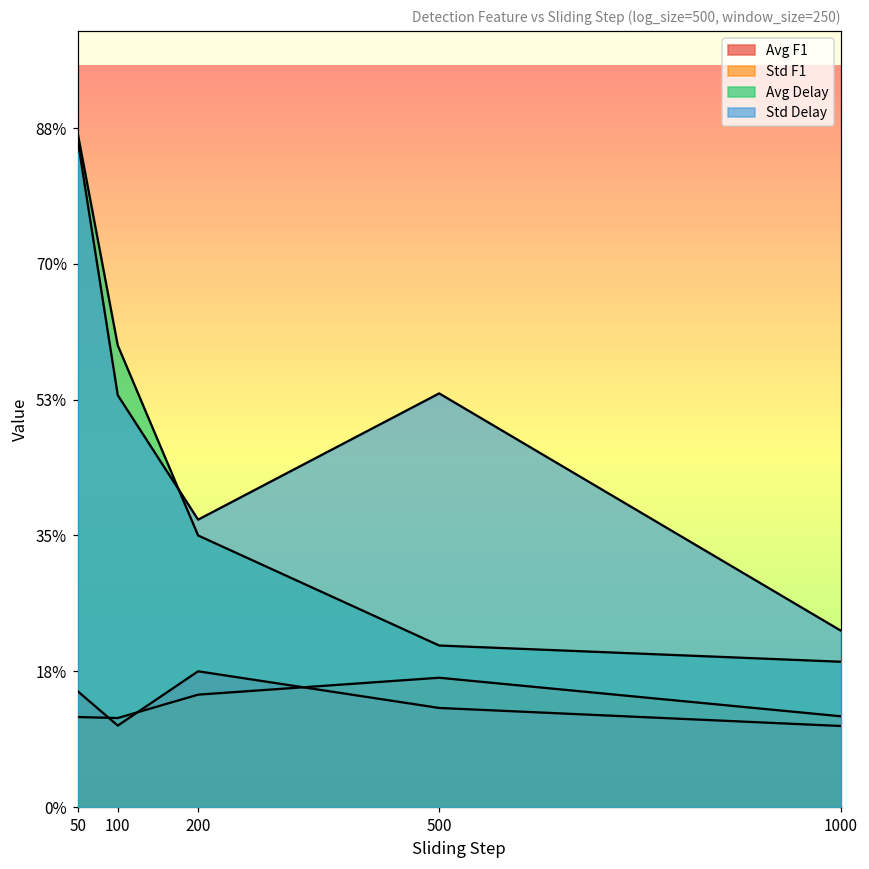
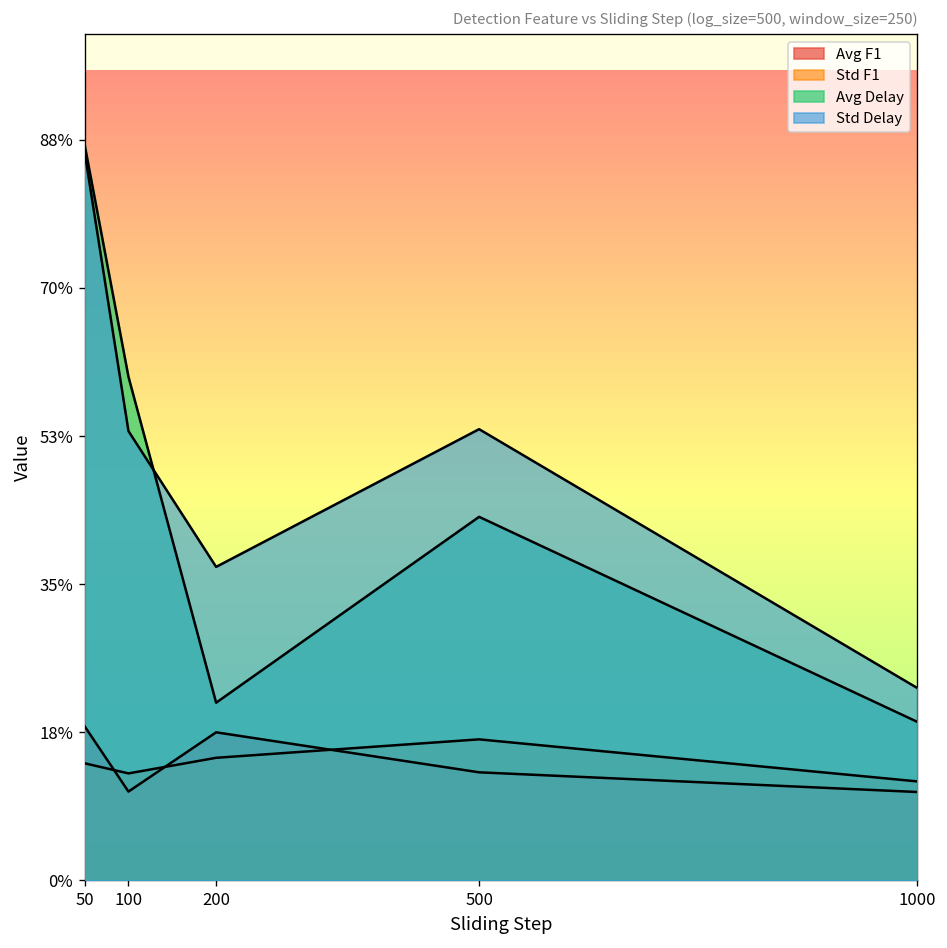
Avg F1, 50: 15% -> 18%
Std F1, 50: 12% -> 14%
Std F1, 100: 12% -> 13%
Avg Delay, 200: 35% -> 21%
Avg Delay, 500: 21% -> 43%
